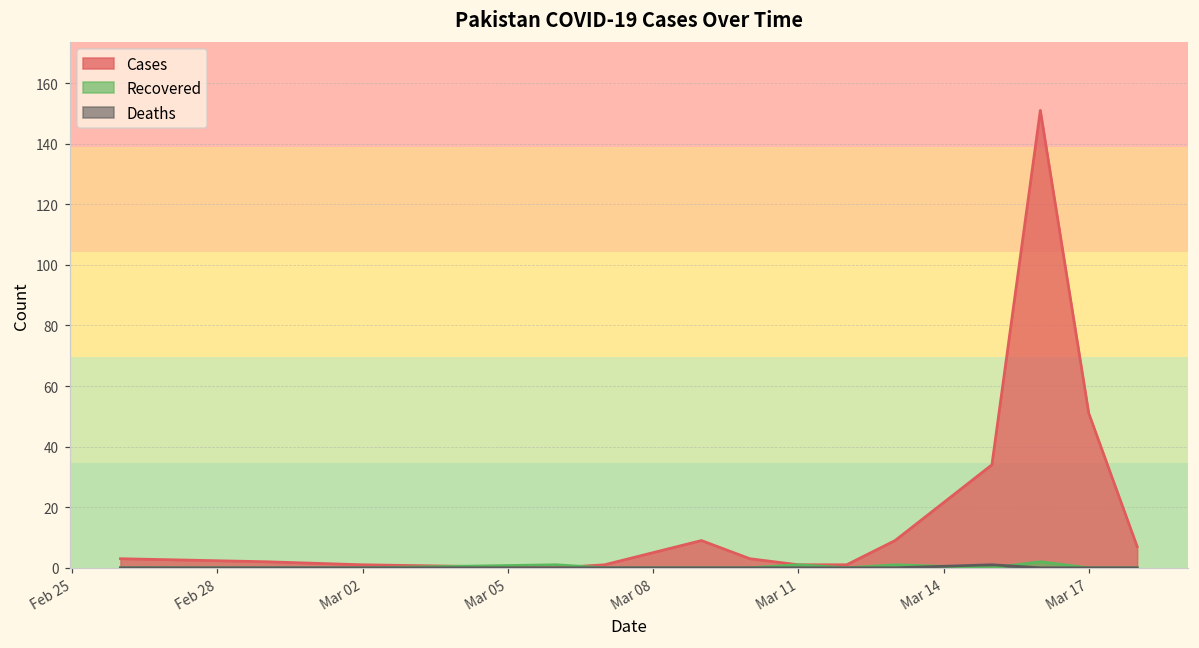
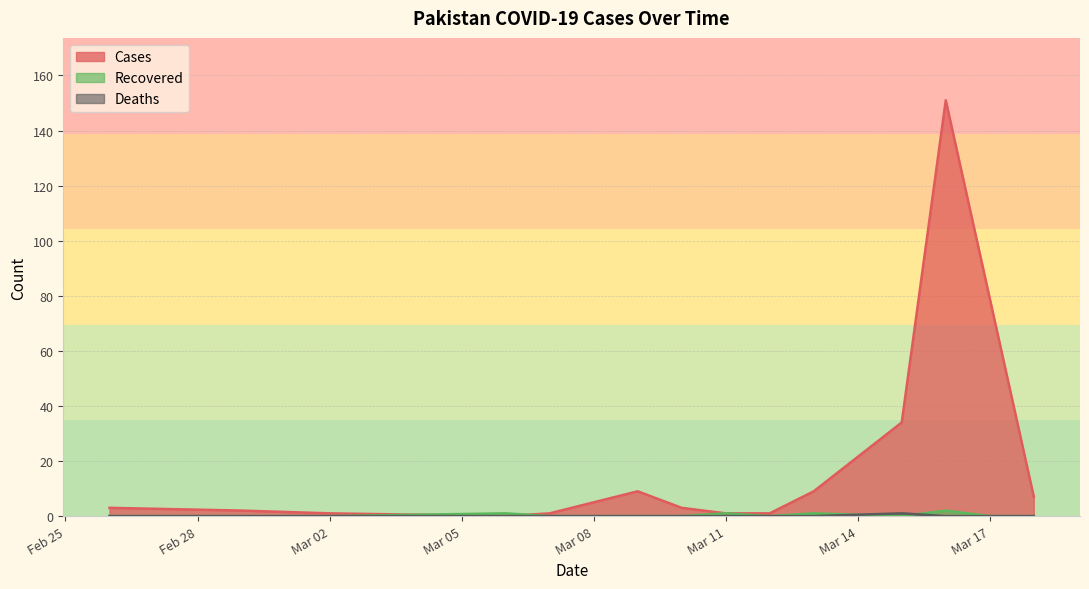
Cases, Mar 17: 51 -> 79
